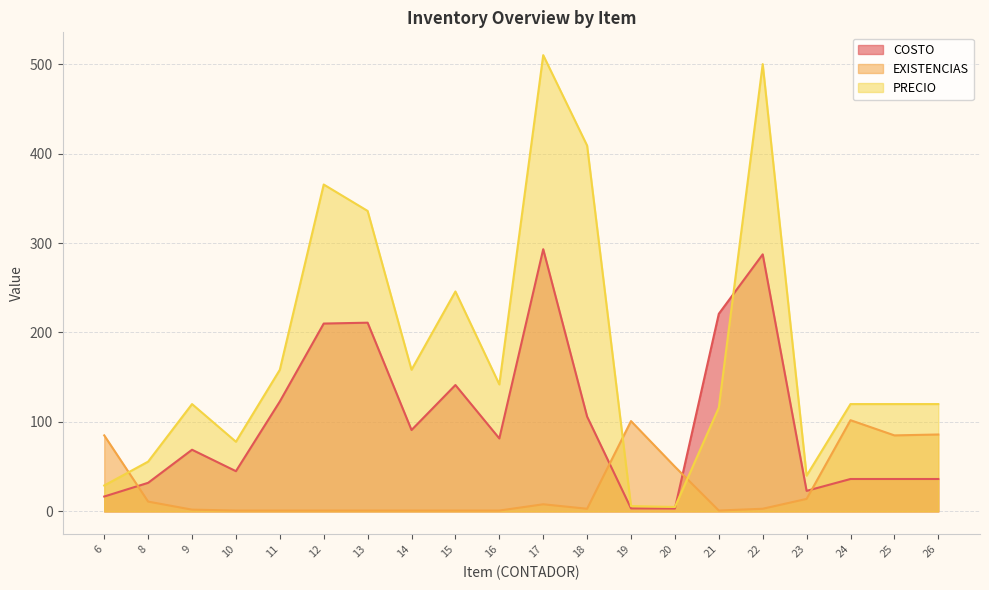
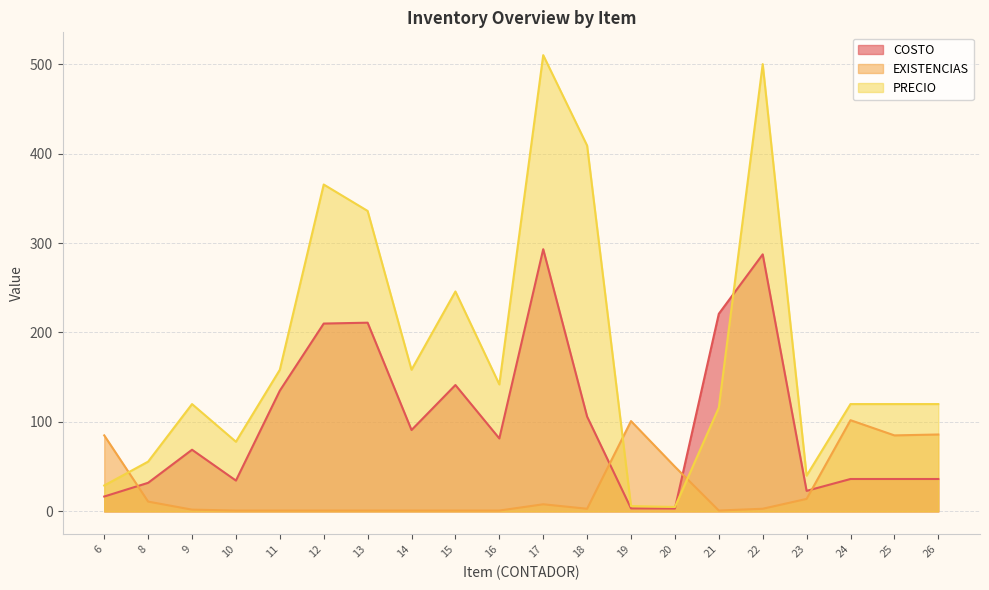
COSTO, 10: 50 -> 30
COSTO, 11: 120 -> 140
